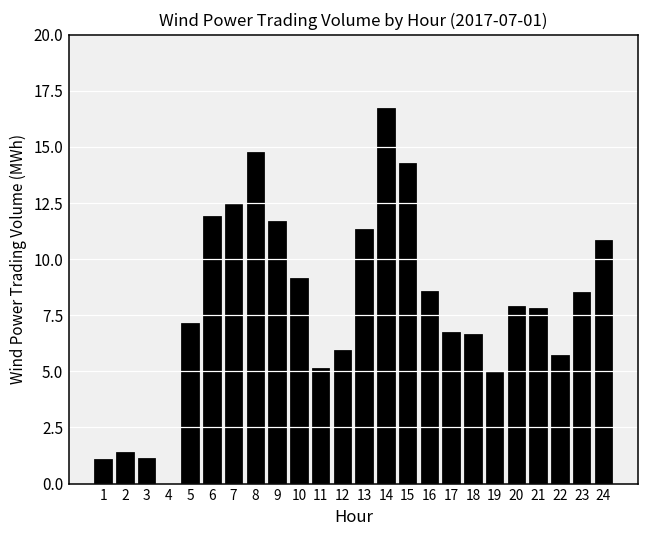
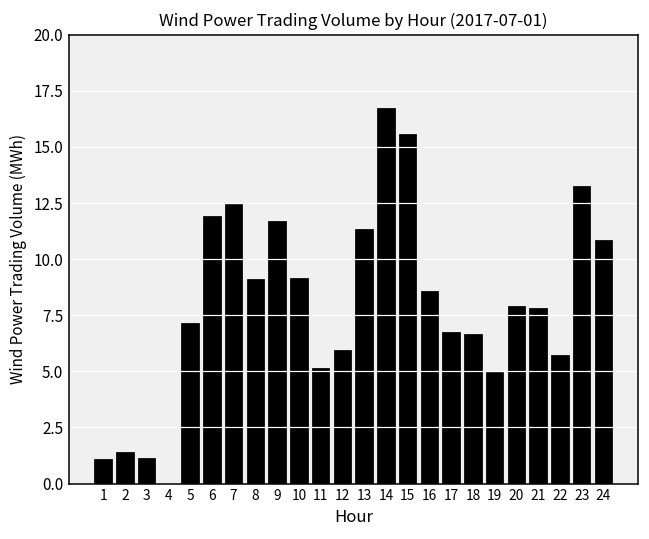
8: 14.8 -> 9.1
15: 14.3 -> 15.6
23: 8.5 -> 13.3
